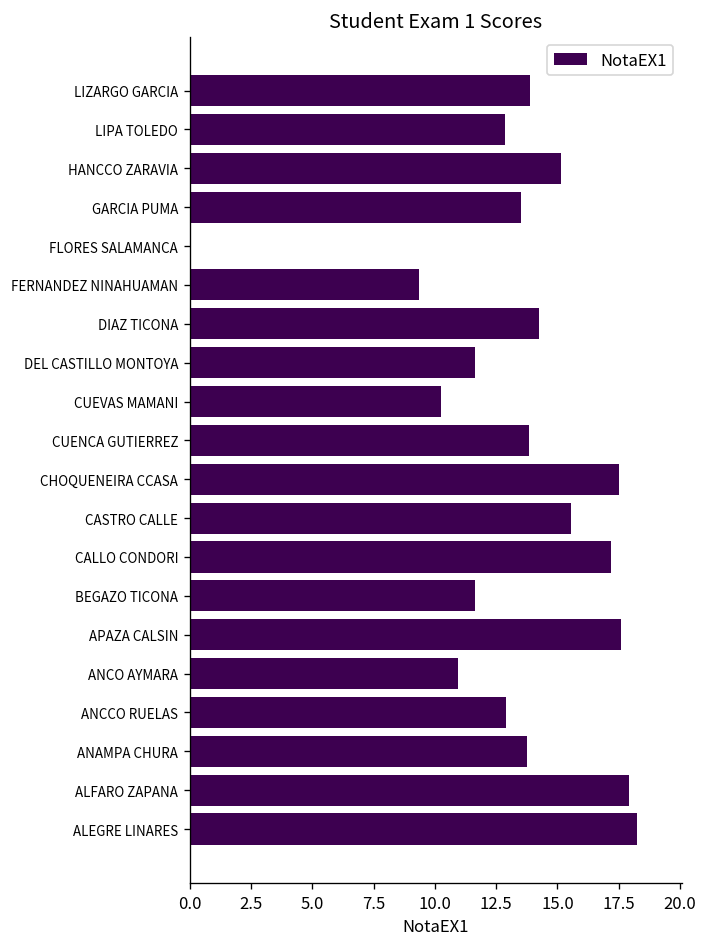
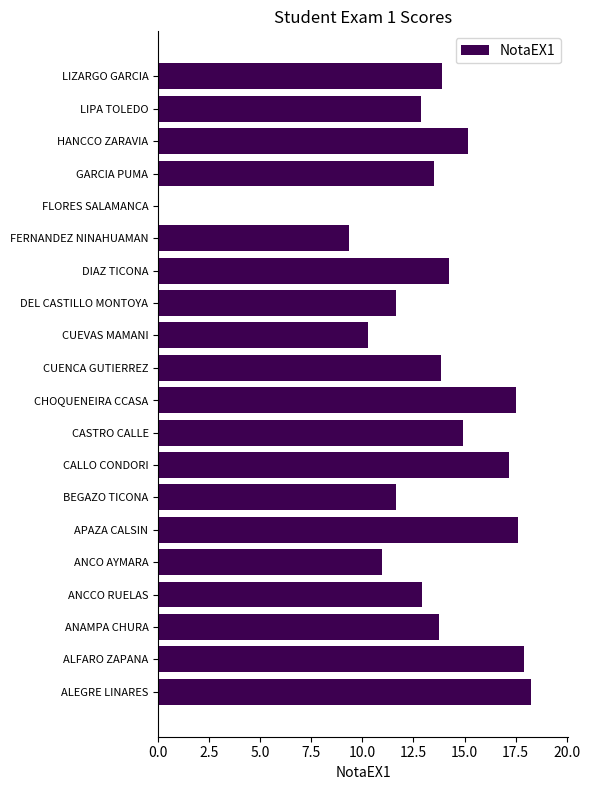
CASTRO CALLE: 15.6 -> 14.9
